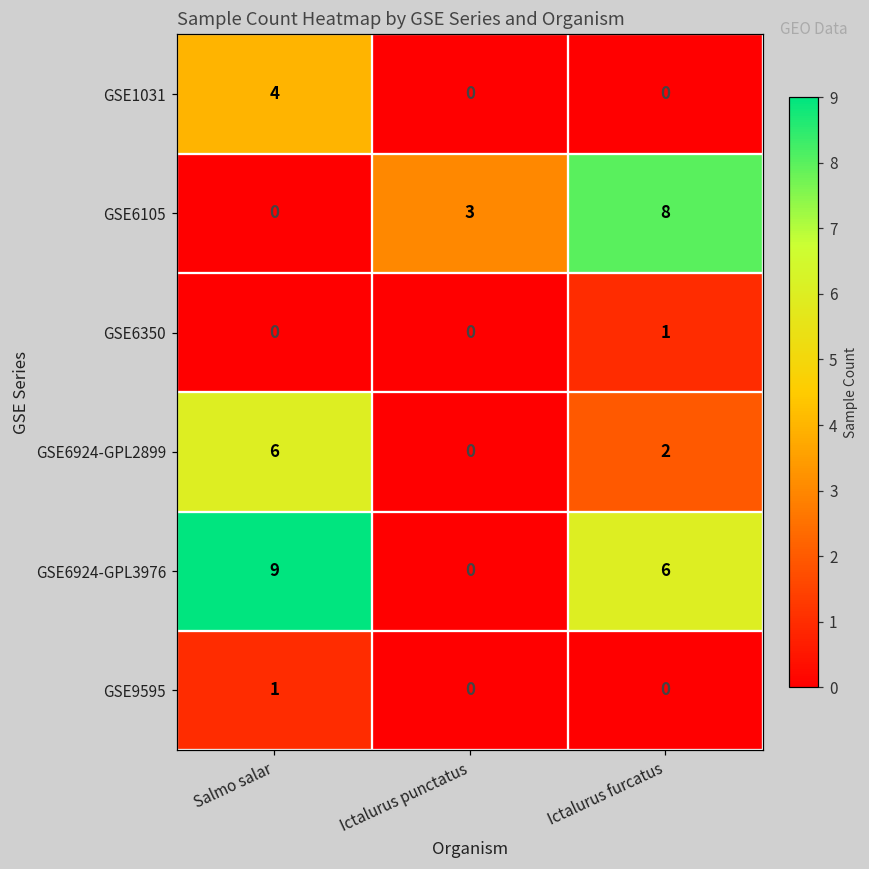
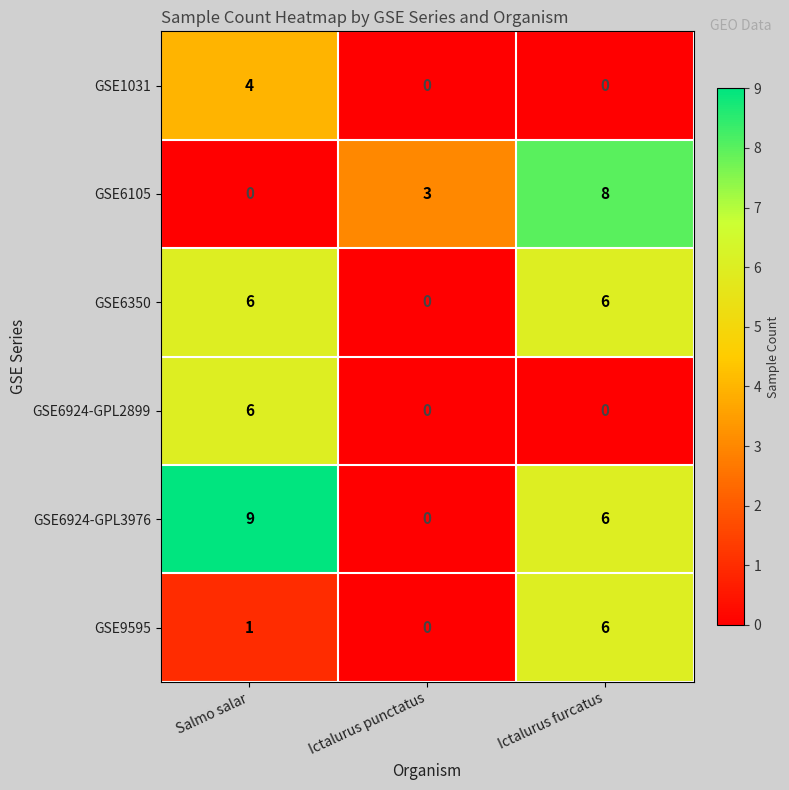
GSE6350, Salmo salar: 0 -> 6
GSE6350, Ictalurus furcatus: 1 -> 6
GSE6924-GPL2899, Ictalurus furcatus: 2 -> 0
GSE9595, Ictalurus furcatus: 0 -> 6
